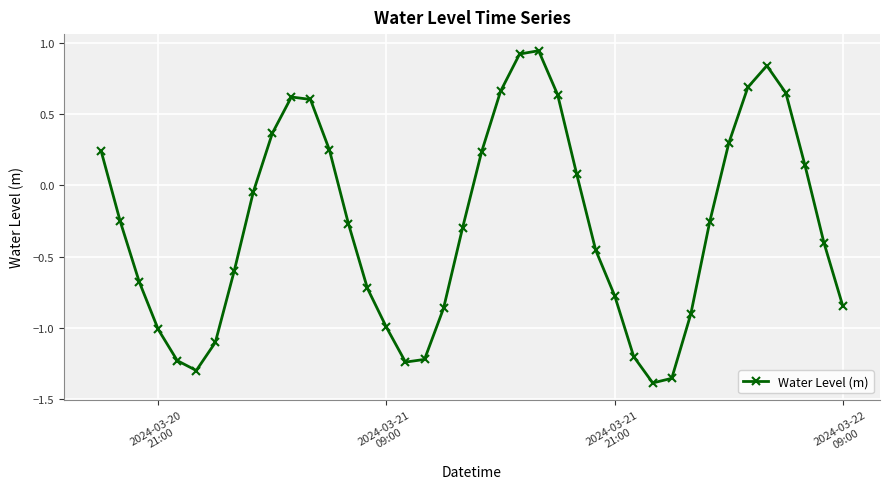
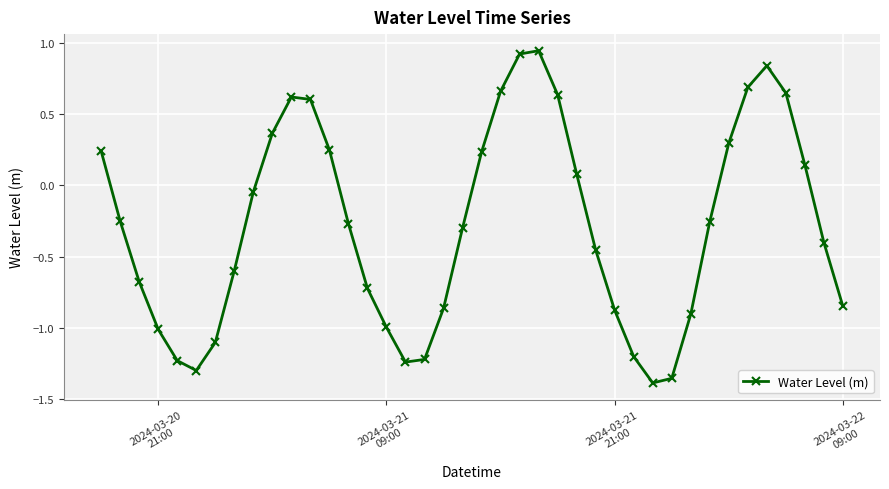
2024-03-21 21:00: -0.77 -> -0.88
